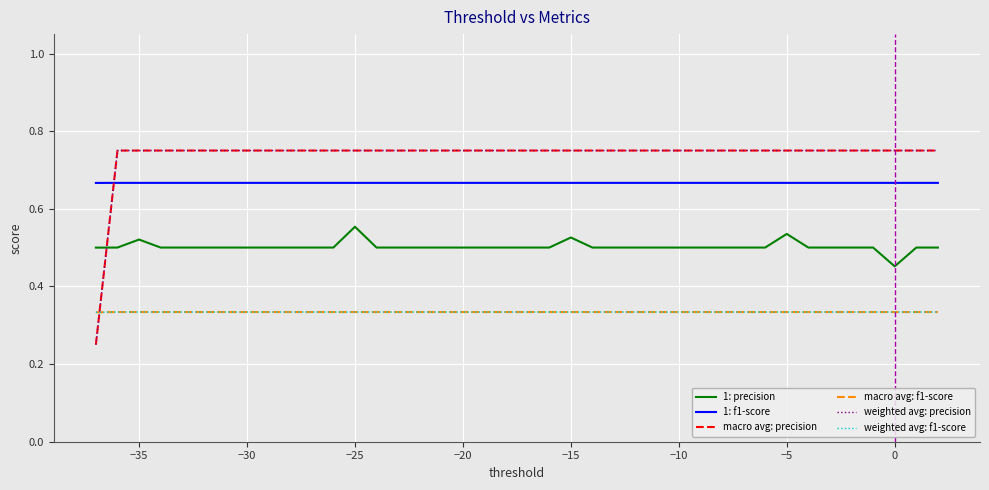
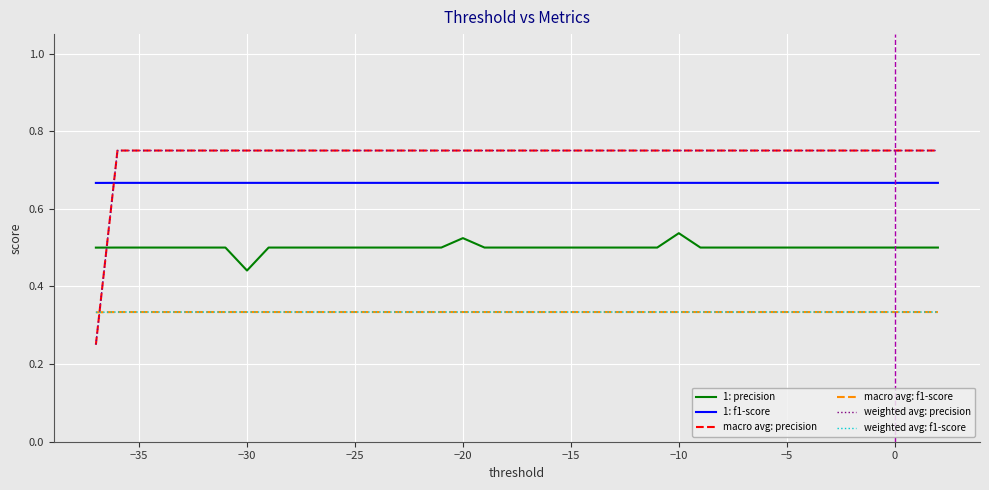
1: precision, −35: 0.52 -> 0.50
1: precision, −30: 0.50 -> 0.44
1: precision, −25: 0.55 -> 0.50
1: precision, −20: 0.50 -> 0.52
1: precision, −15: 0.53 -> 0.50
1: precision, −10: 0.50 -> 0.54
1: precision, −5: 0.54 -> 0.50
1: precision, 0: 0.45 -> 0.50
